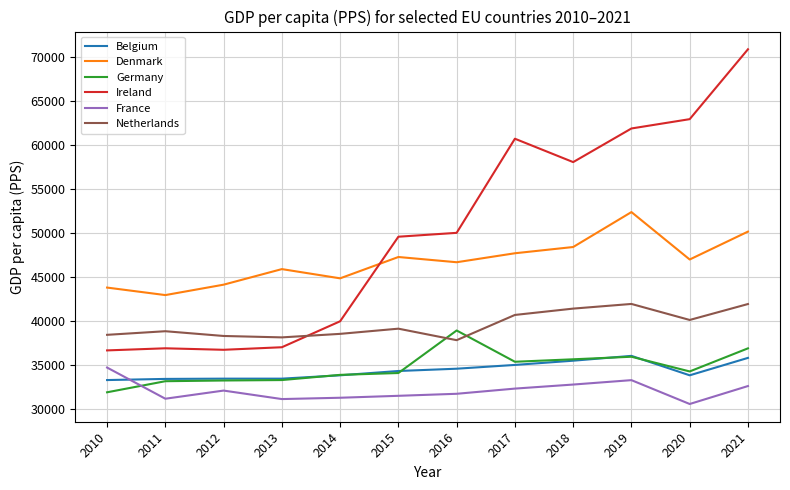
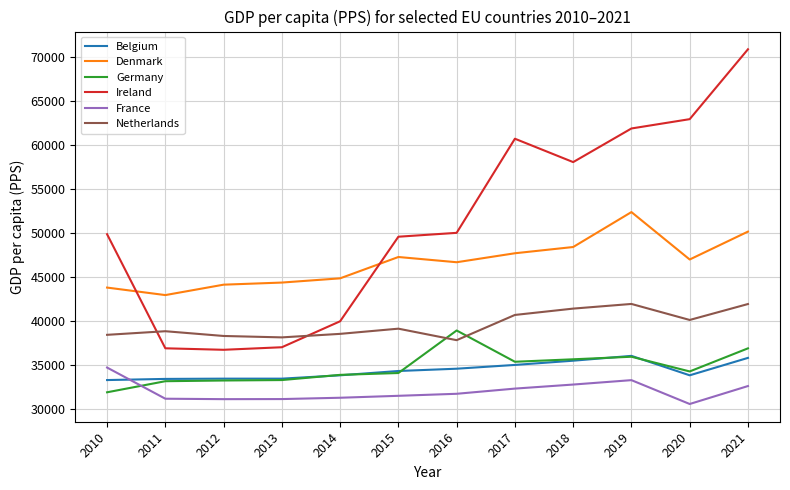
Ireland, 2010: 37000 -> 50000
France, 2012: 32000 -> 31000
Denmark, 2013: 46000 -> 44000
